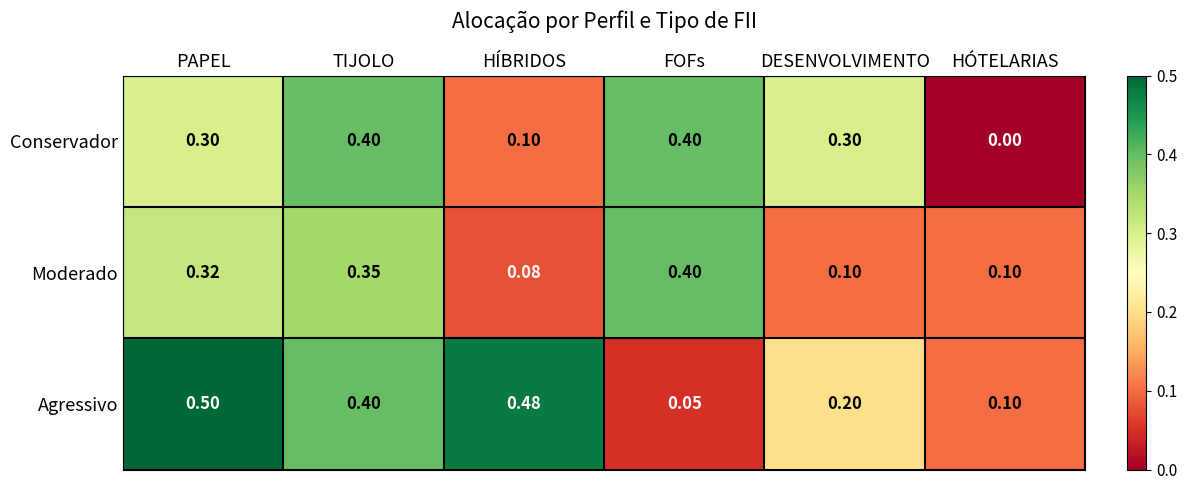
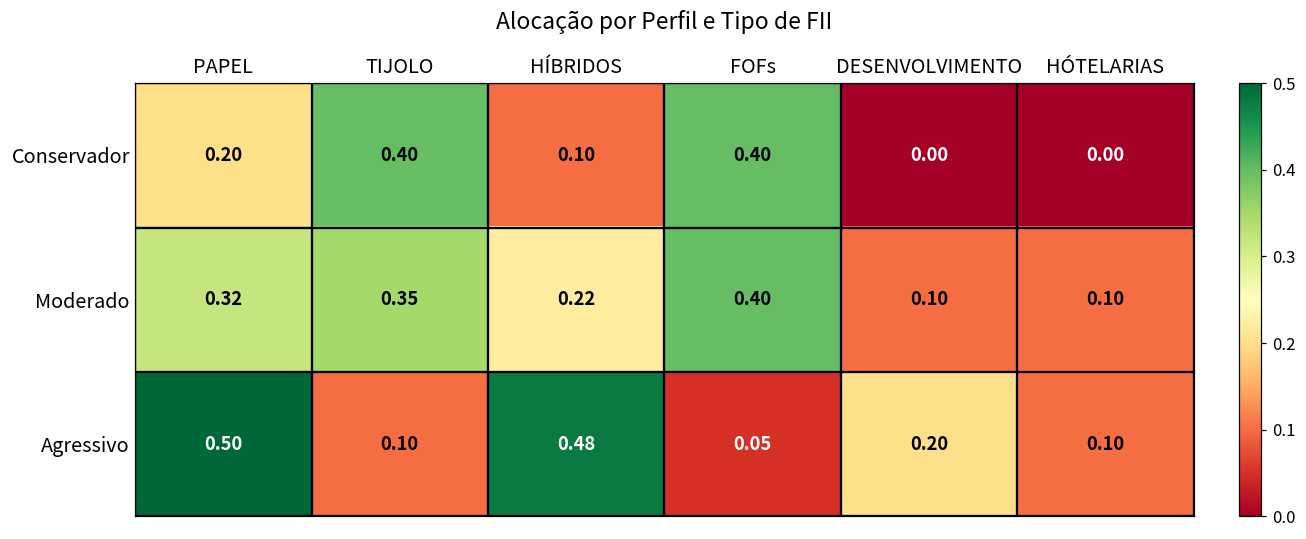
Conservador, PAPEL: 0.30 -> 0.20
Conservador, DESENVOLVIMENTO: 0.30 -> 0.00
Moderado, HÍBRIDOS: 0.08 -> 0.22
Agressivo, TIJOLO: 0.40 -> 0.10
